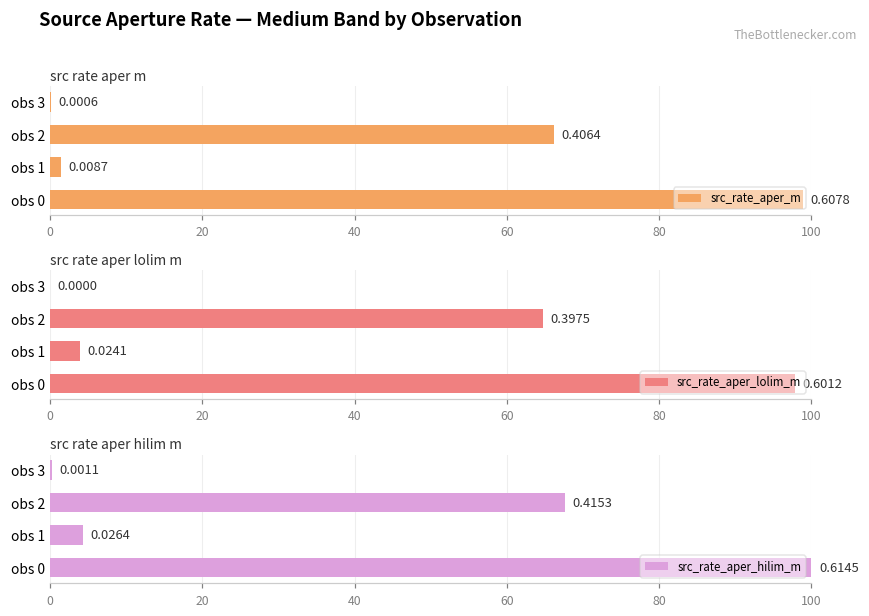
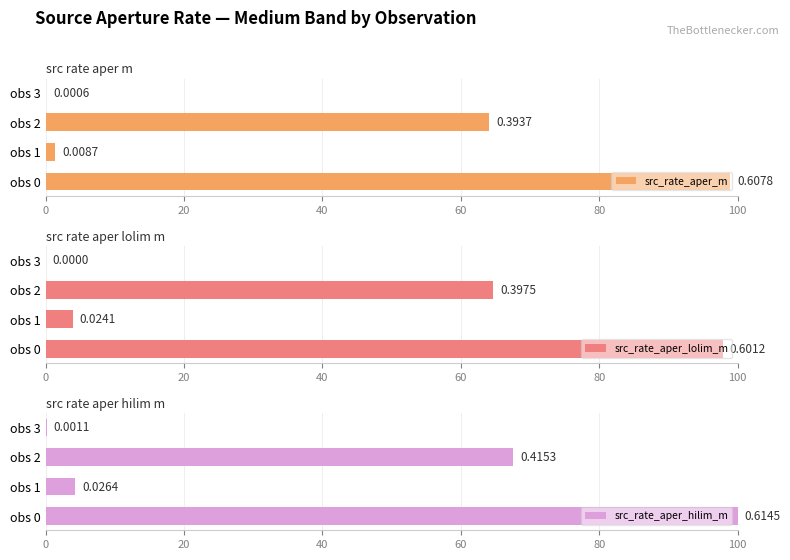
src rate aper m, obs 2: 0.4064 -> 0.3937
